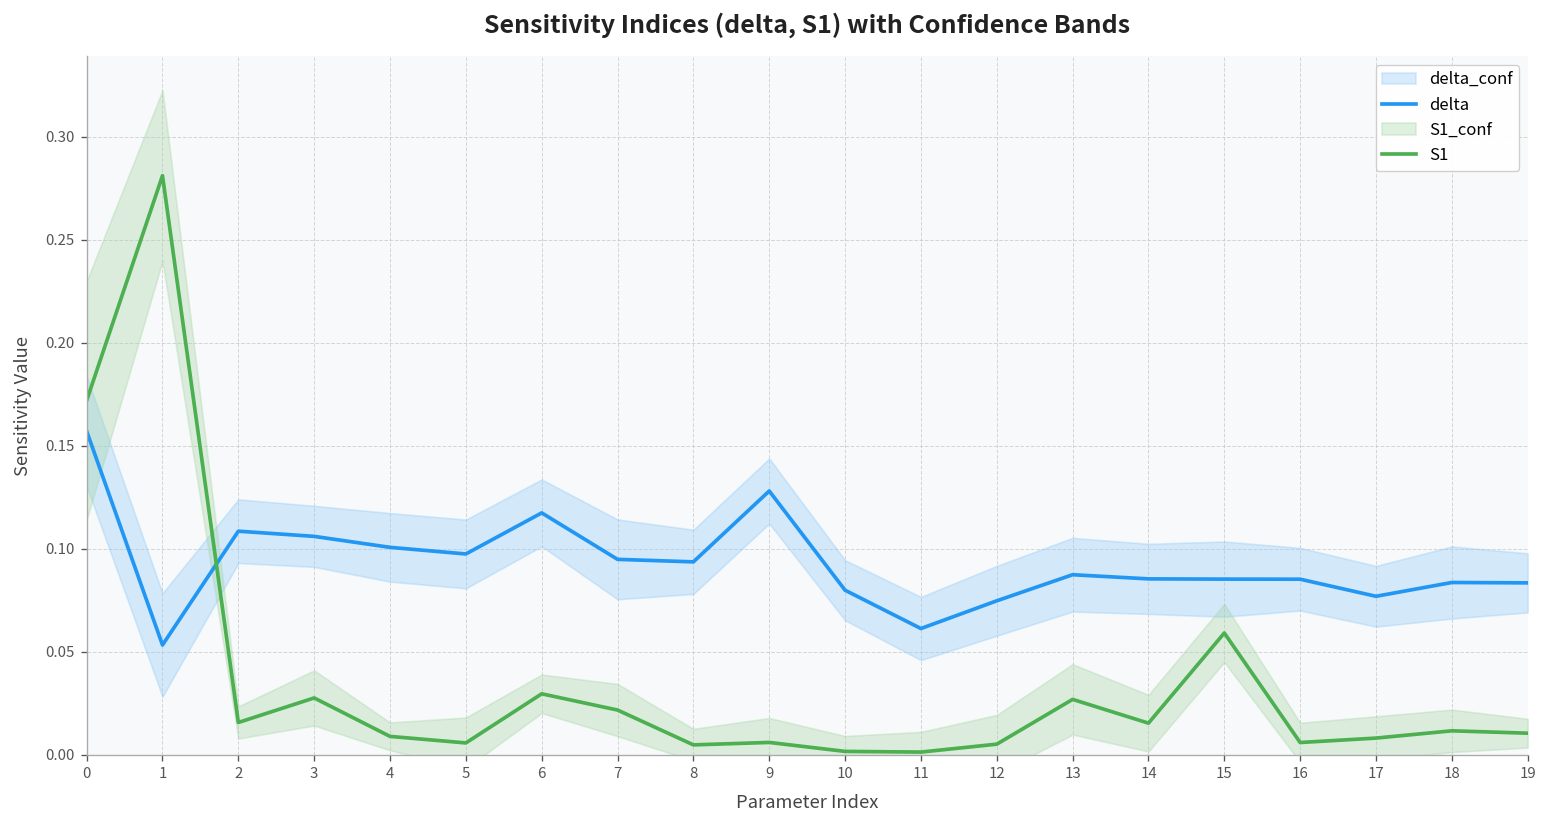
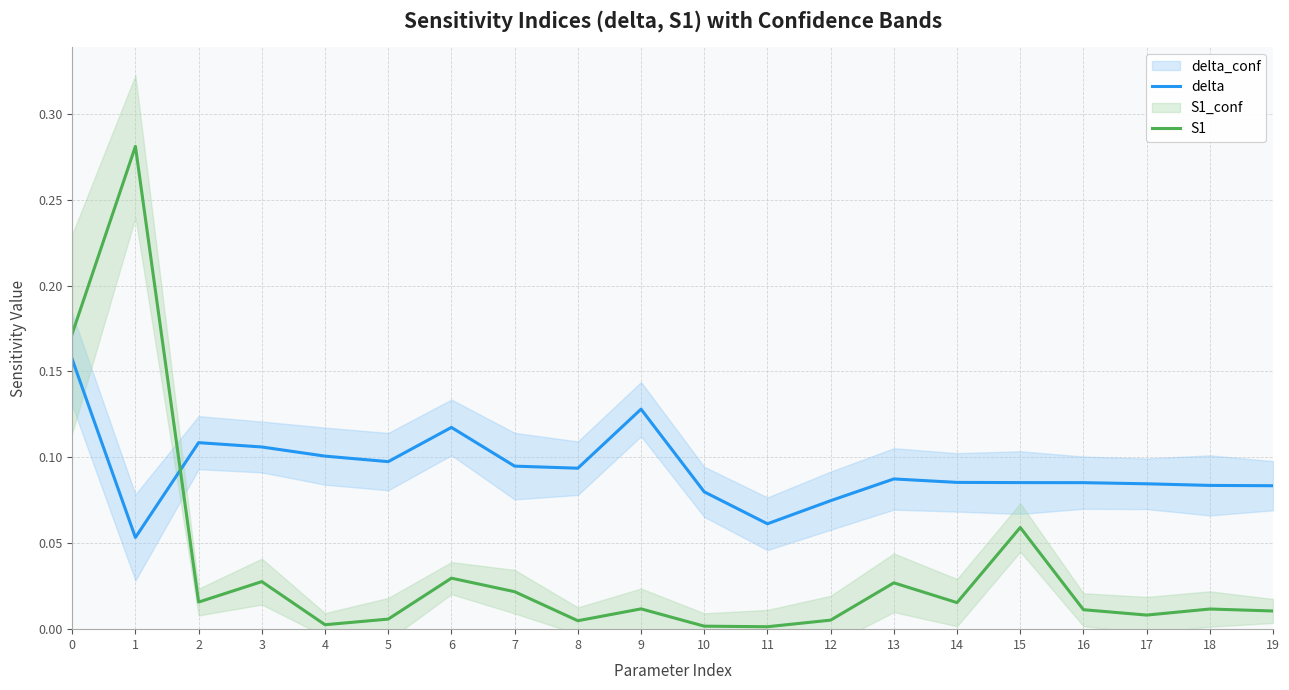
S1, 4: 0.009 -> 0.003
S1, 9: 0.006 -> 0.012
S1, 16: 0.006 -> 0.011
delta, 17: 0.077 -> 0.085
